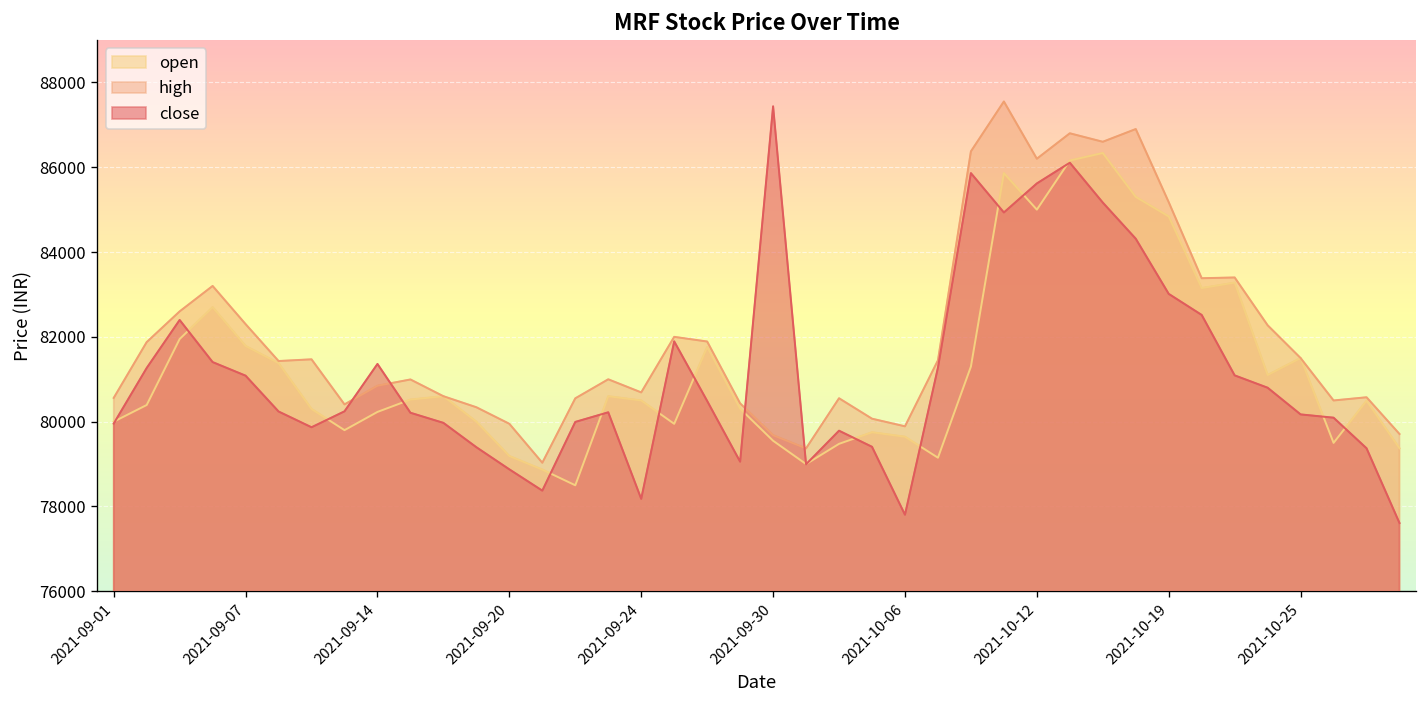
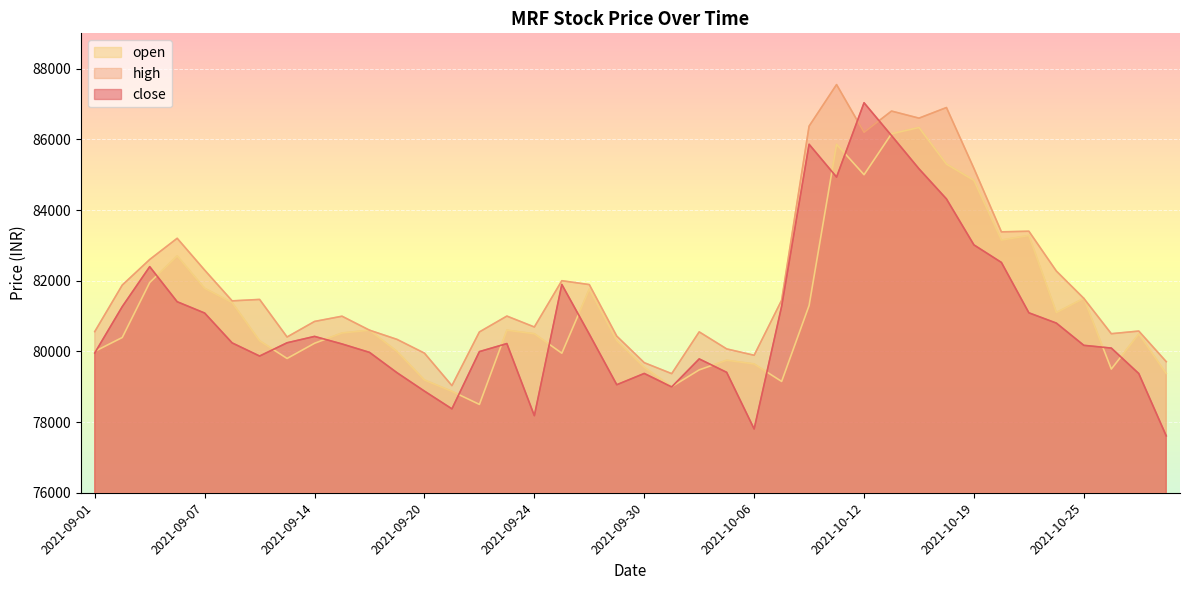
close, 2021-09-14: 81400 -> 80400
close, 2021-09-30: 87400 -> 79400
close, 2021-10-12: 85600 -> 87000
